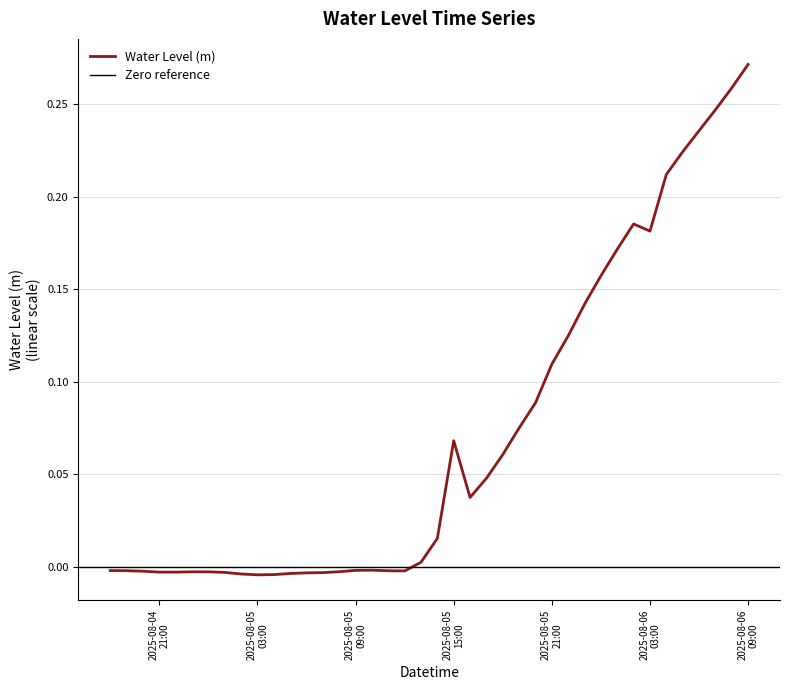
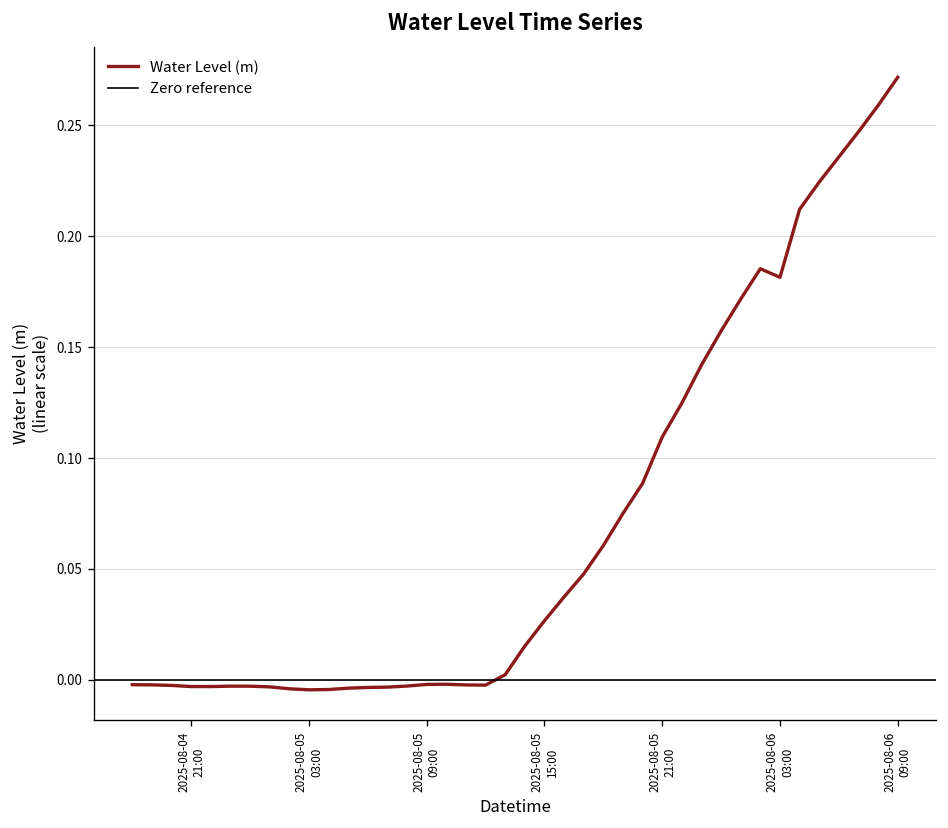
2025-08-05 15:00: 0.068 -> 0.027
